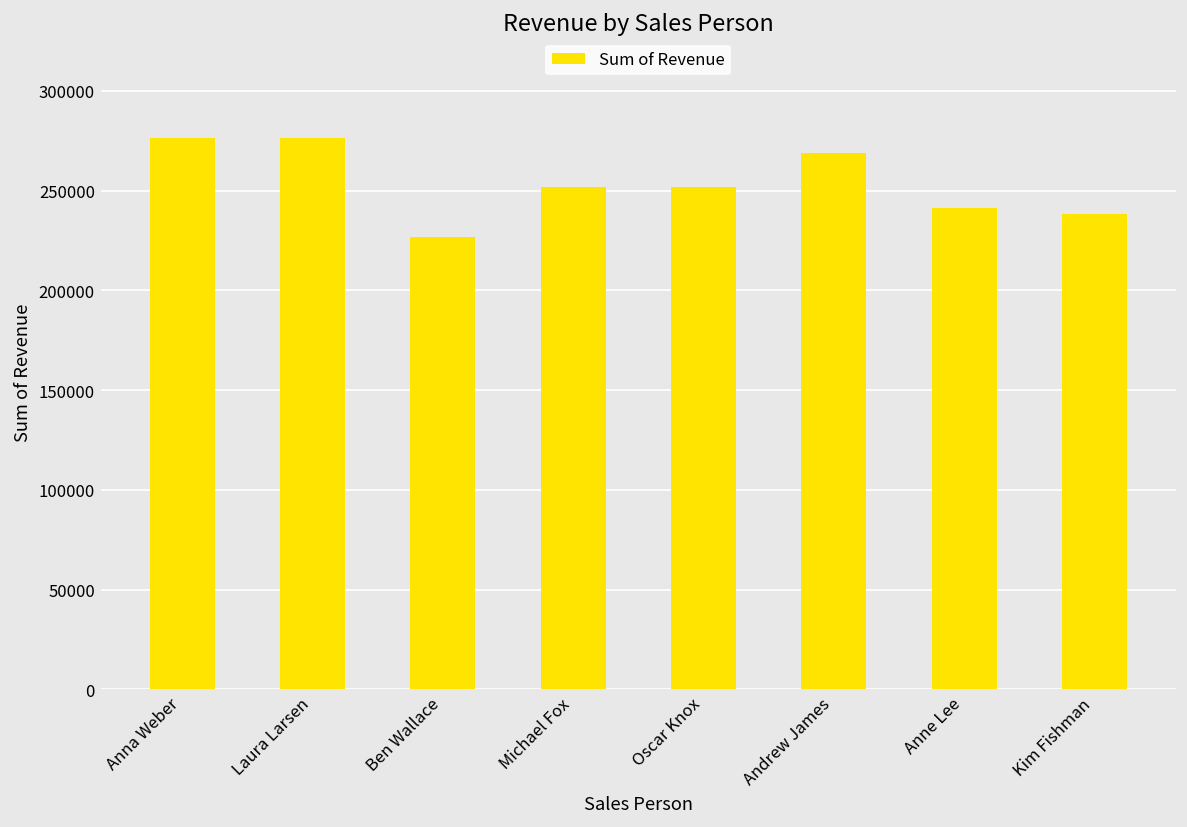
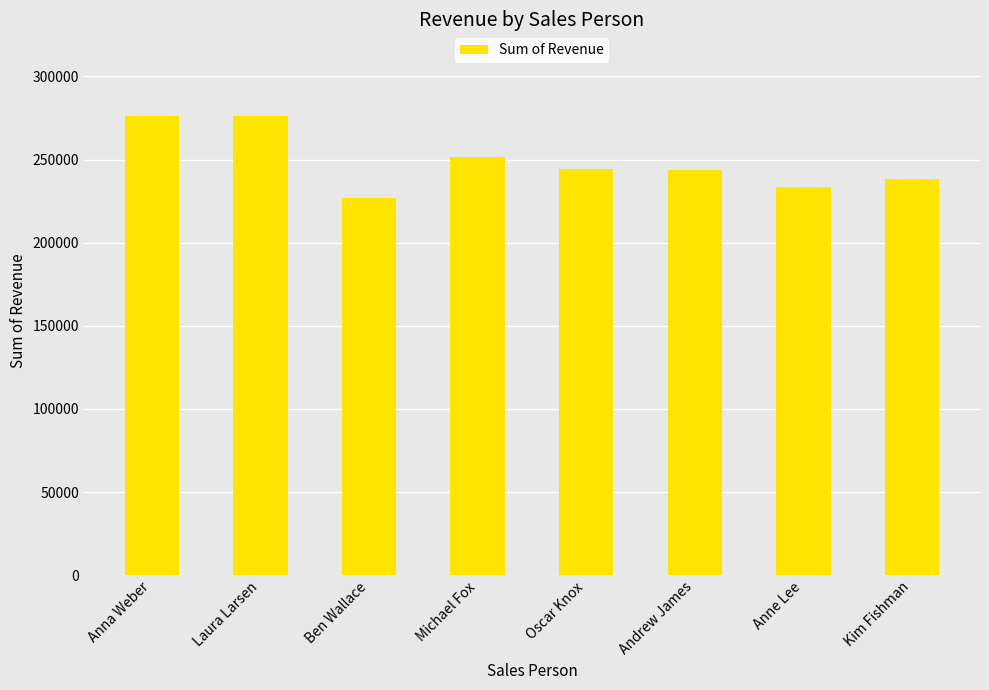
Oscar Knox: 252000 -> 244000
Andrew James: 269000 -> 244000
Anne Lee: 241000 -> 233000
